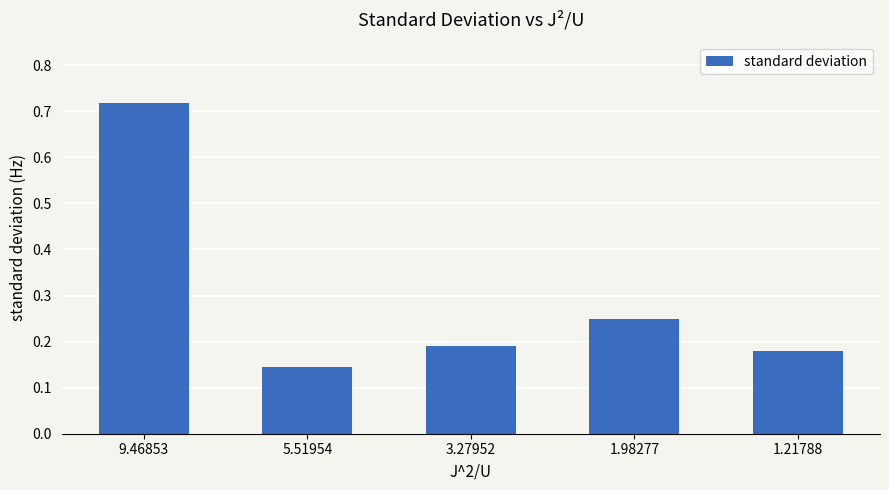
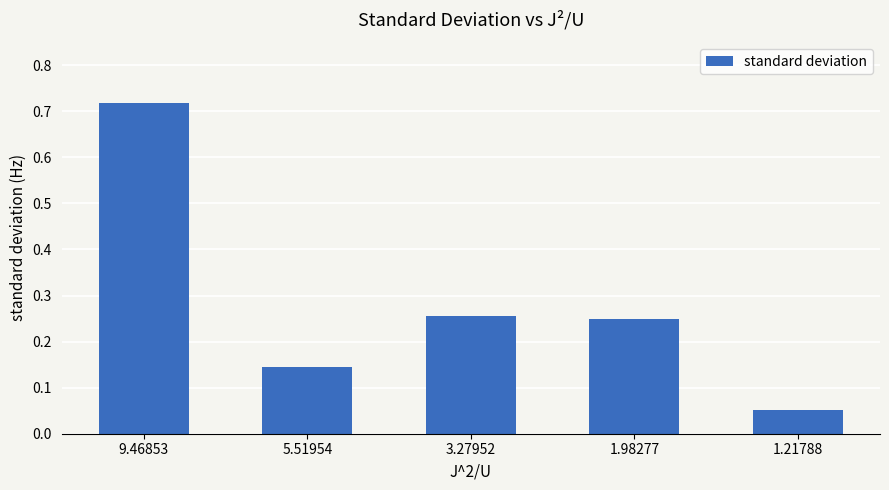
3.27952: 0.19 -> 0.26
1.21788: 0.18 -> 0.05
